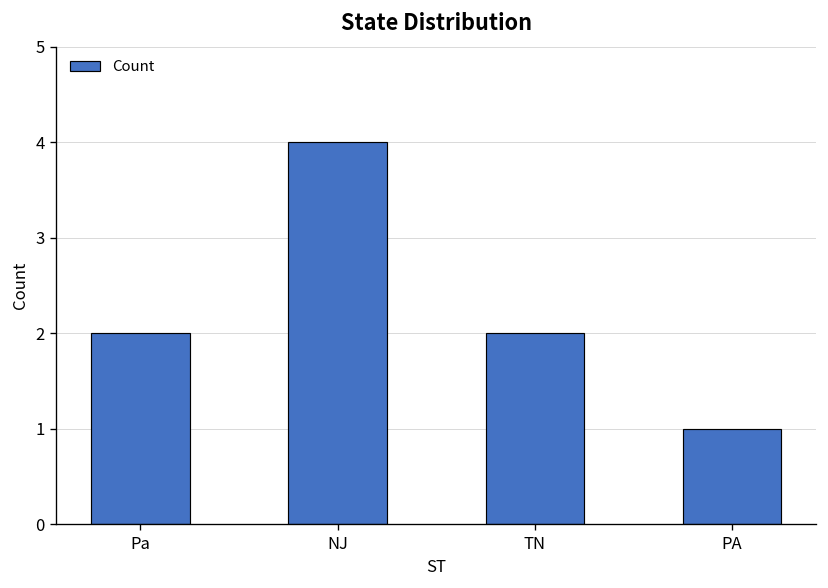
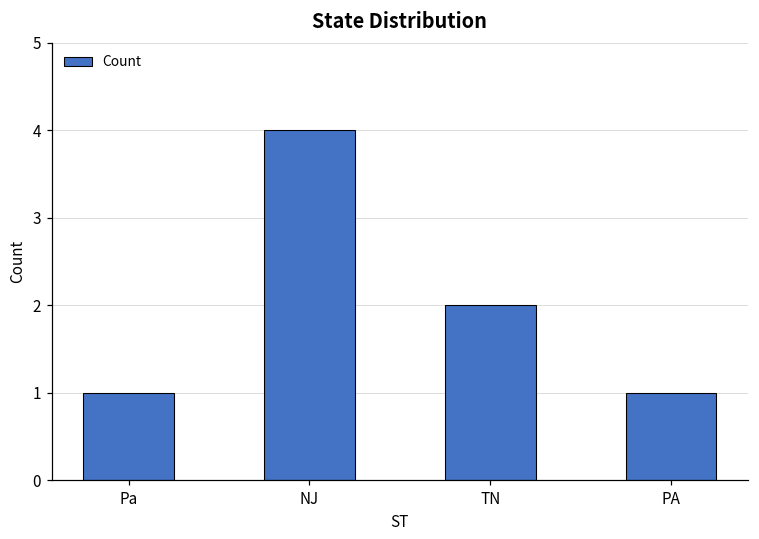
Pa: 2 -> 1
